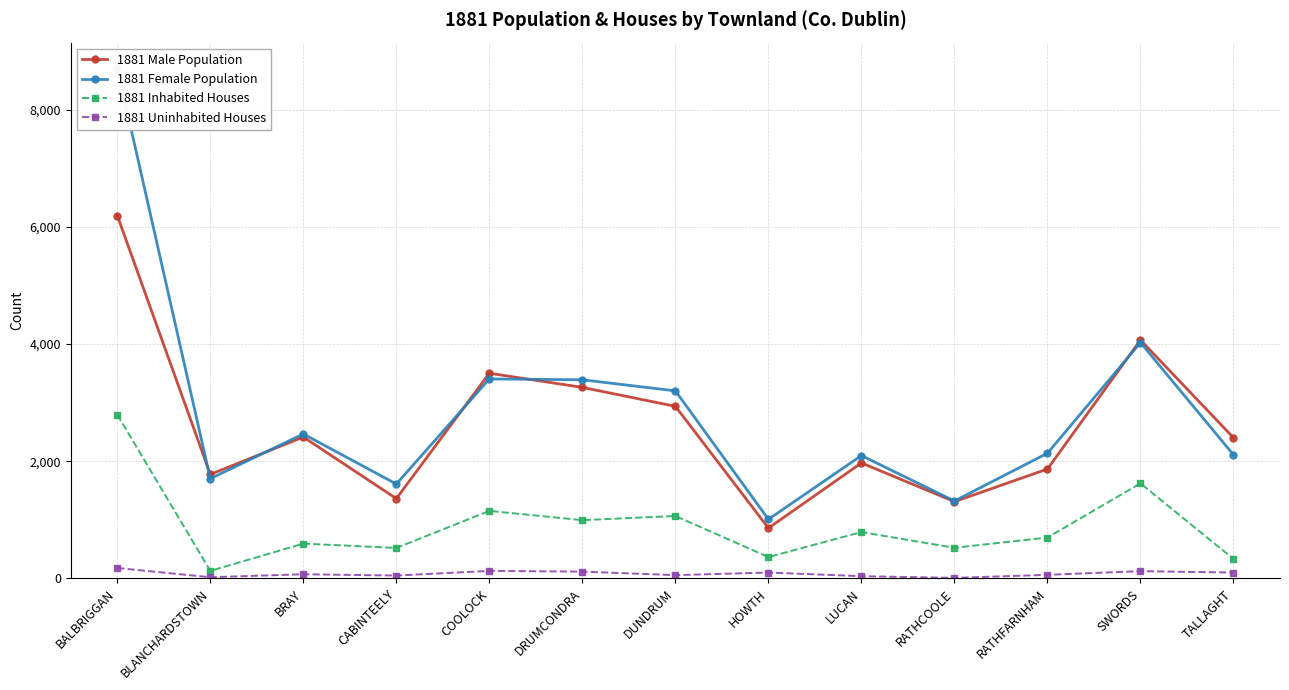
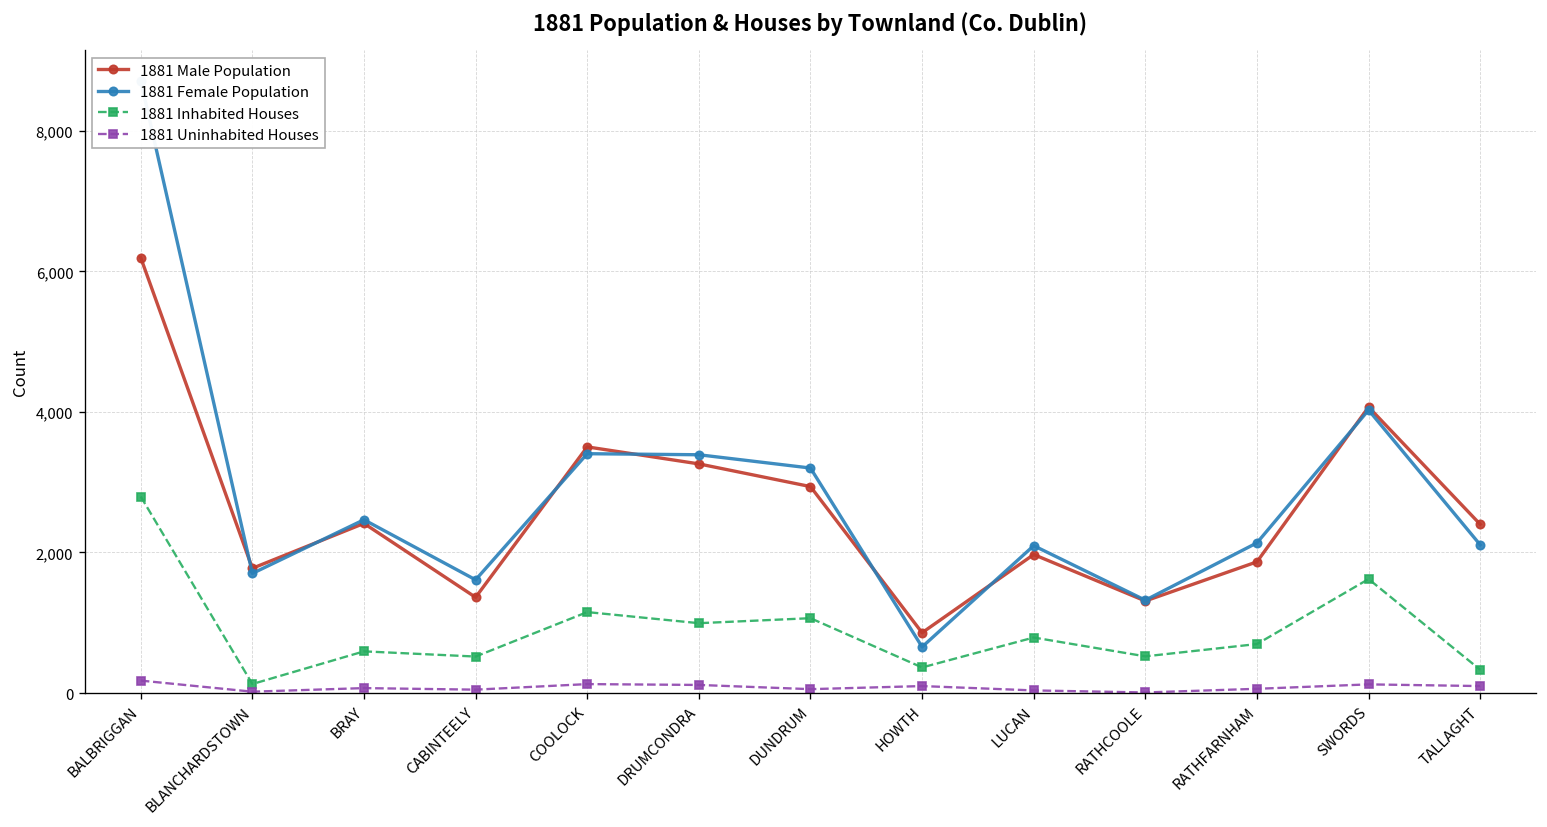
1881 Female Population, HOWTH: 1,000 -> 700
